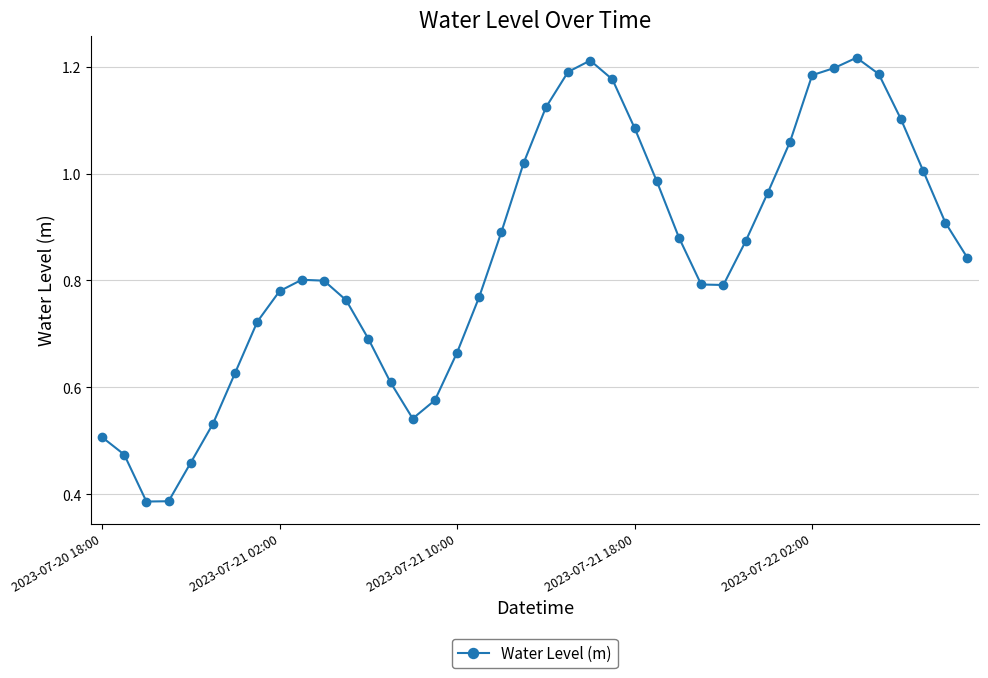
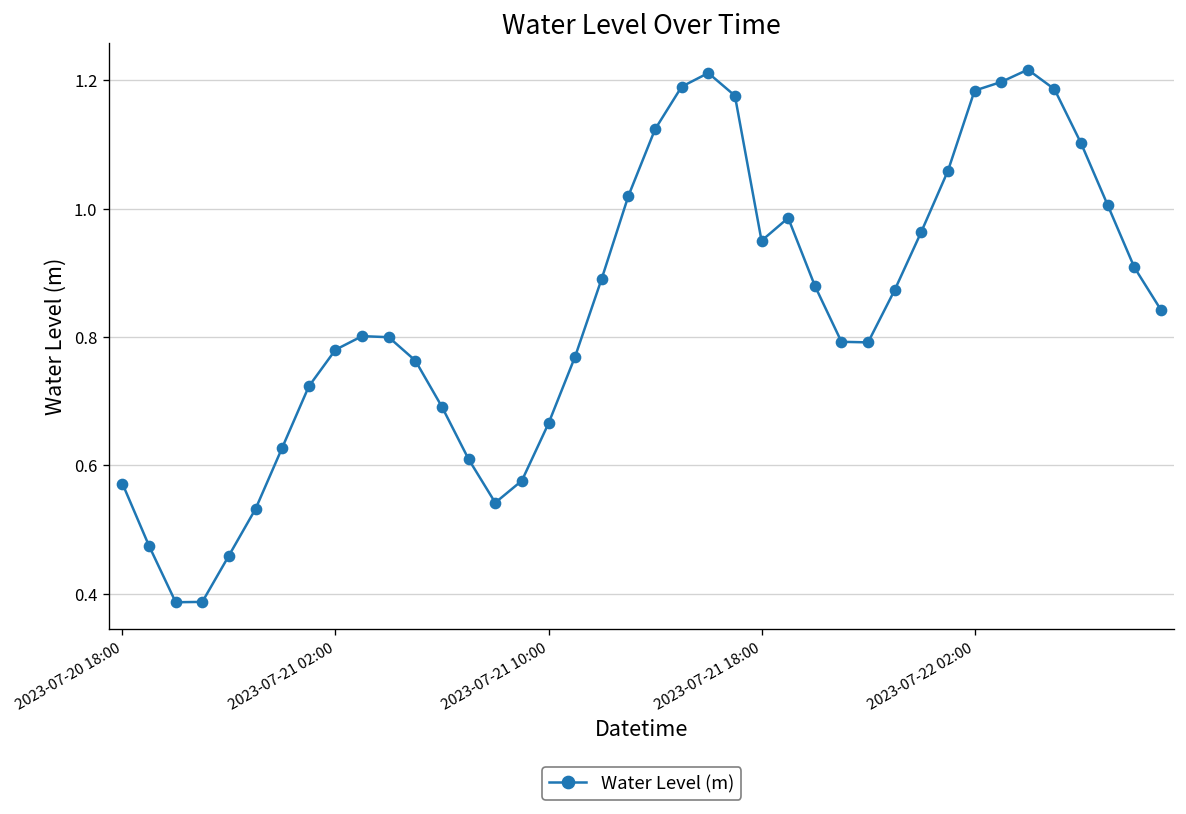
2023-07-20 18:00: 0.51 -> 0.57
2023-07-21 18:00: 1.09 -> 0.95
